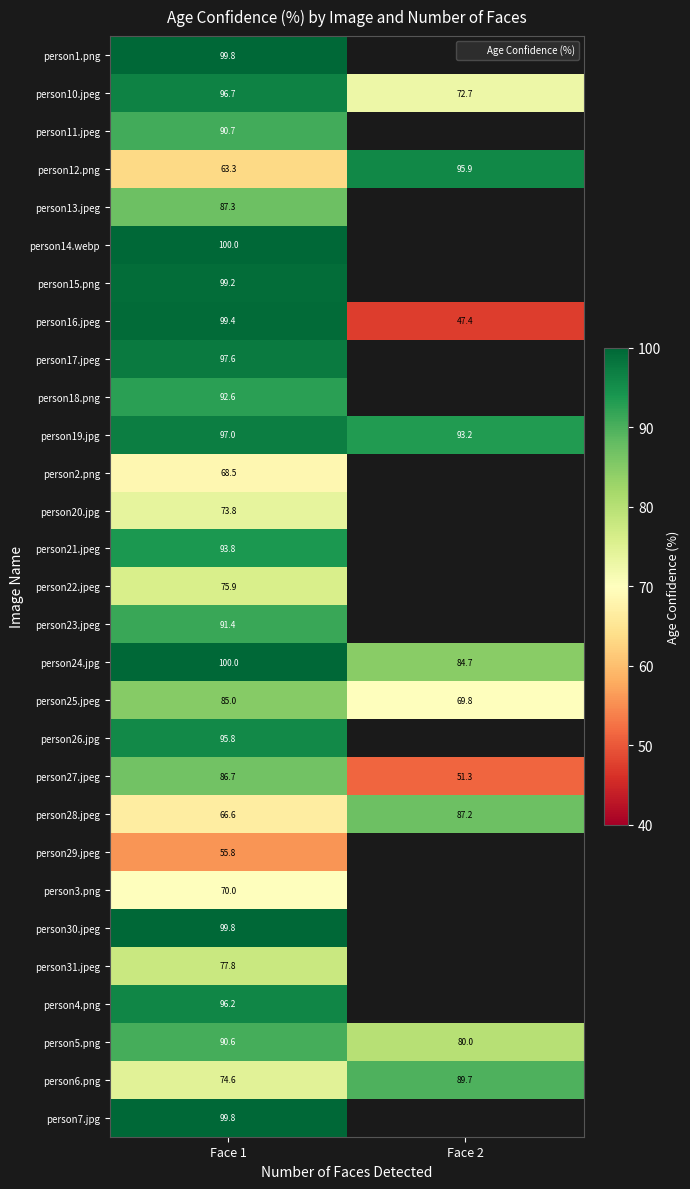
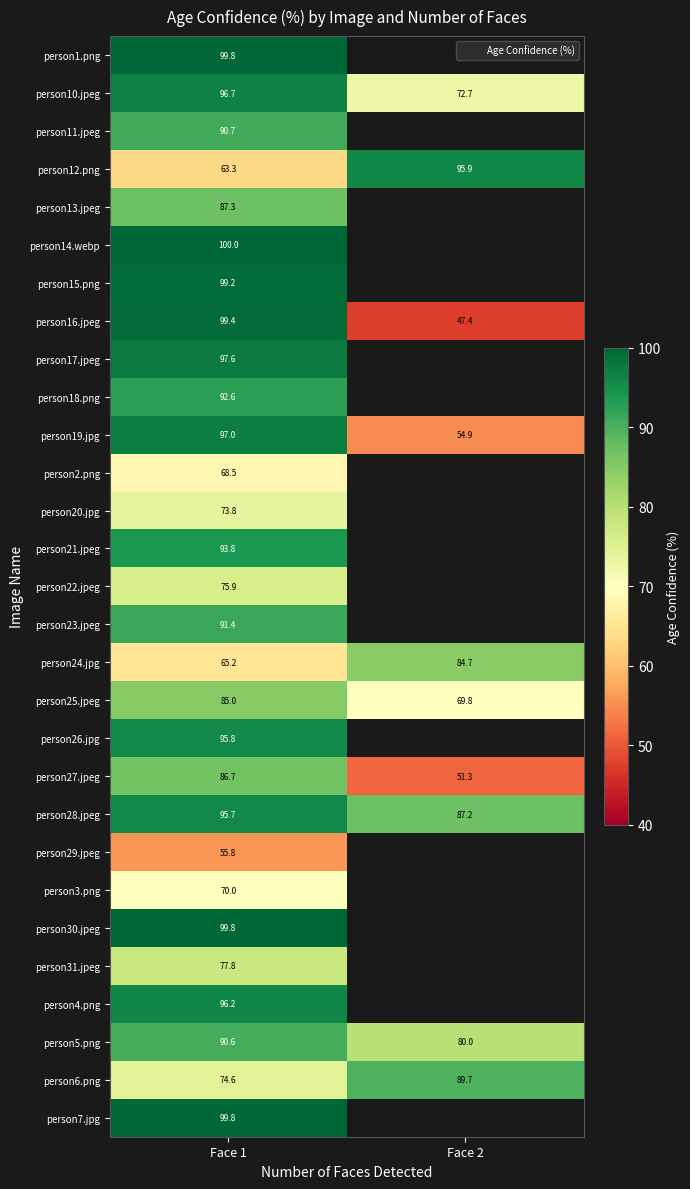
person19.jpg, Face 2: 93.2 -> 54.9
person24.jpg, Face 1: 100.0 -> 65.2
person28.jpeg, Face 1: 66.6 -> 95.7
